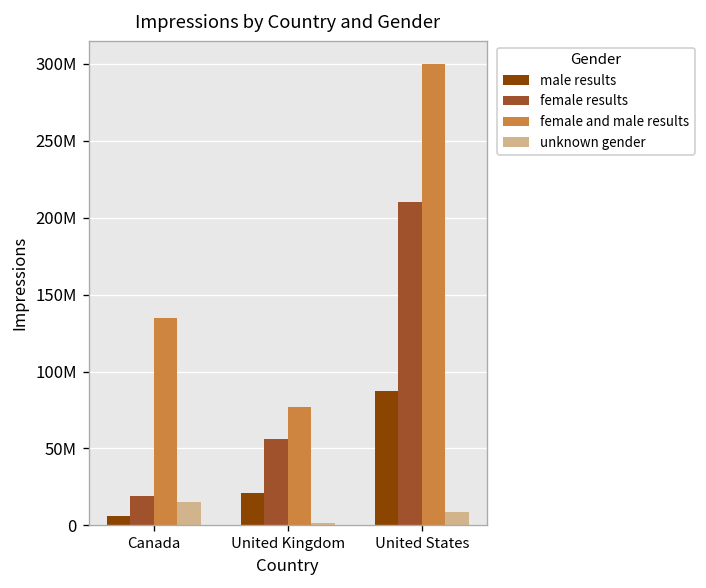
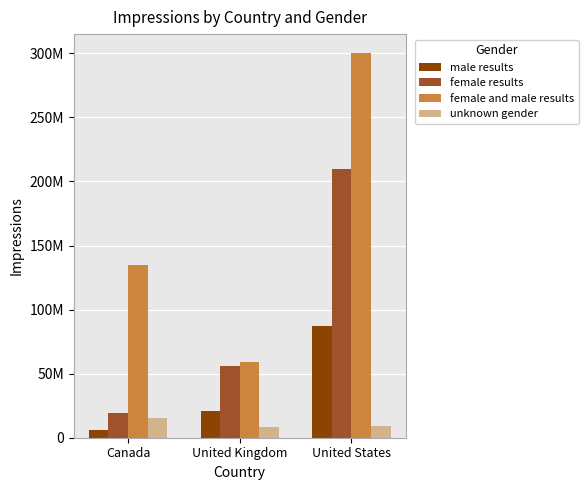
female and male results, United Kingdom: 77000000 -> 59000000
unknown gender, United Kingdom: 2000000 -> 8000000
